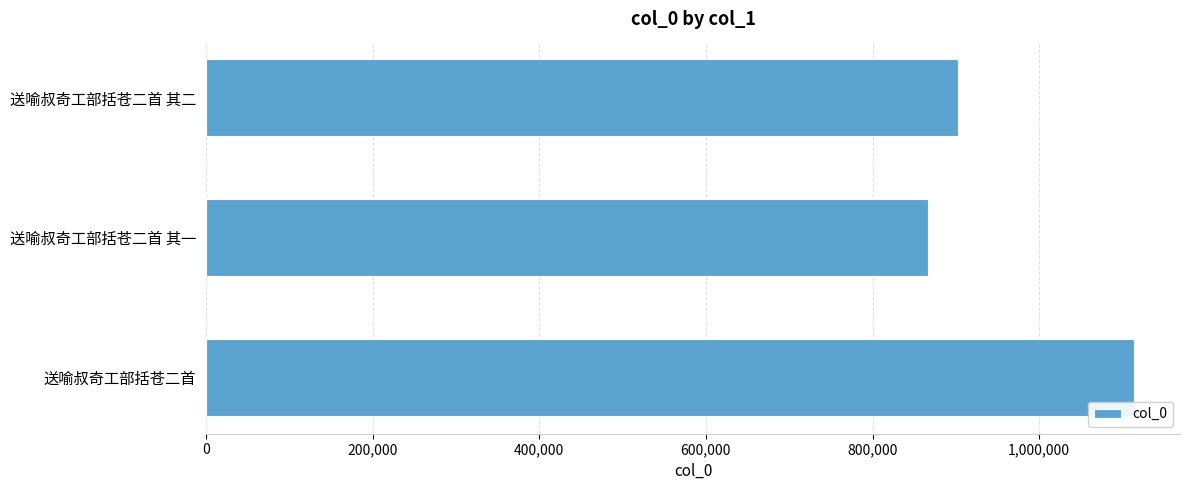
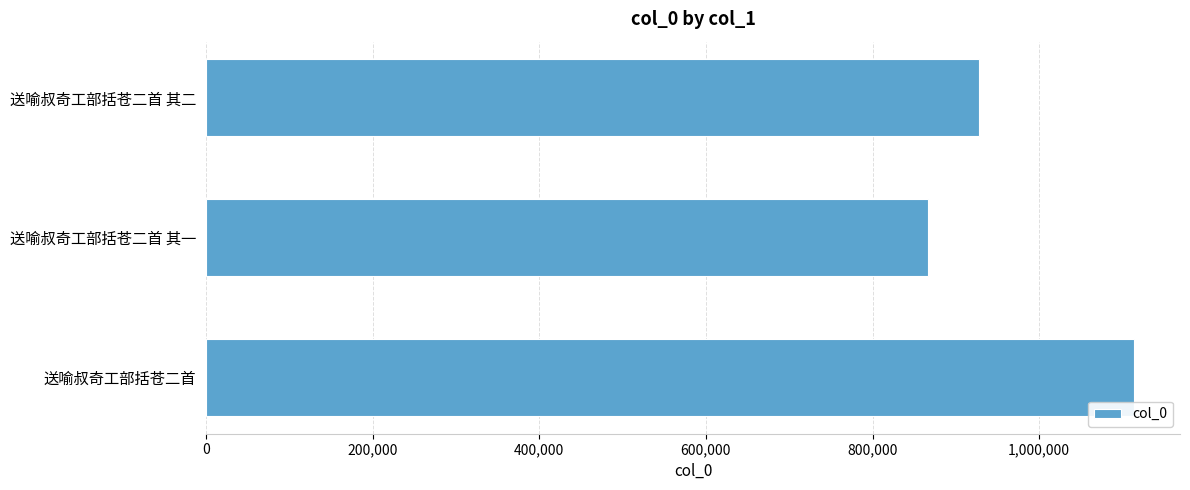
送喻叔奇工部括苍二首 其二: 900,000 -> 930,000
